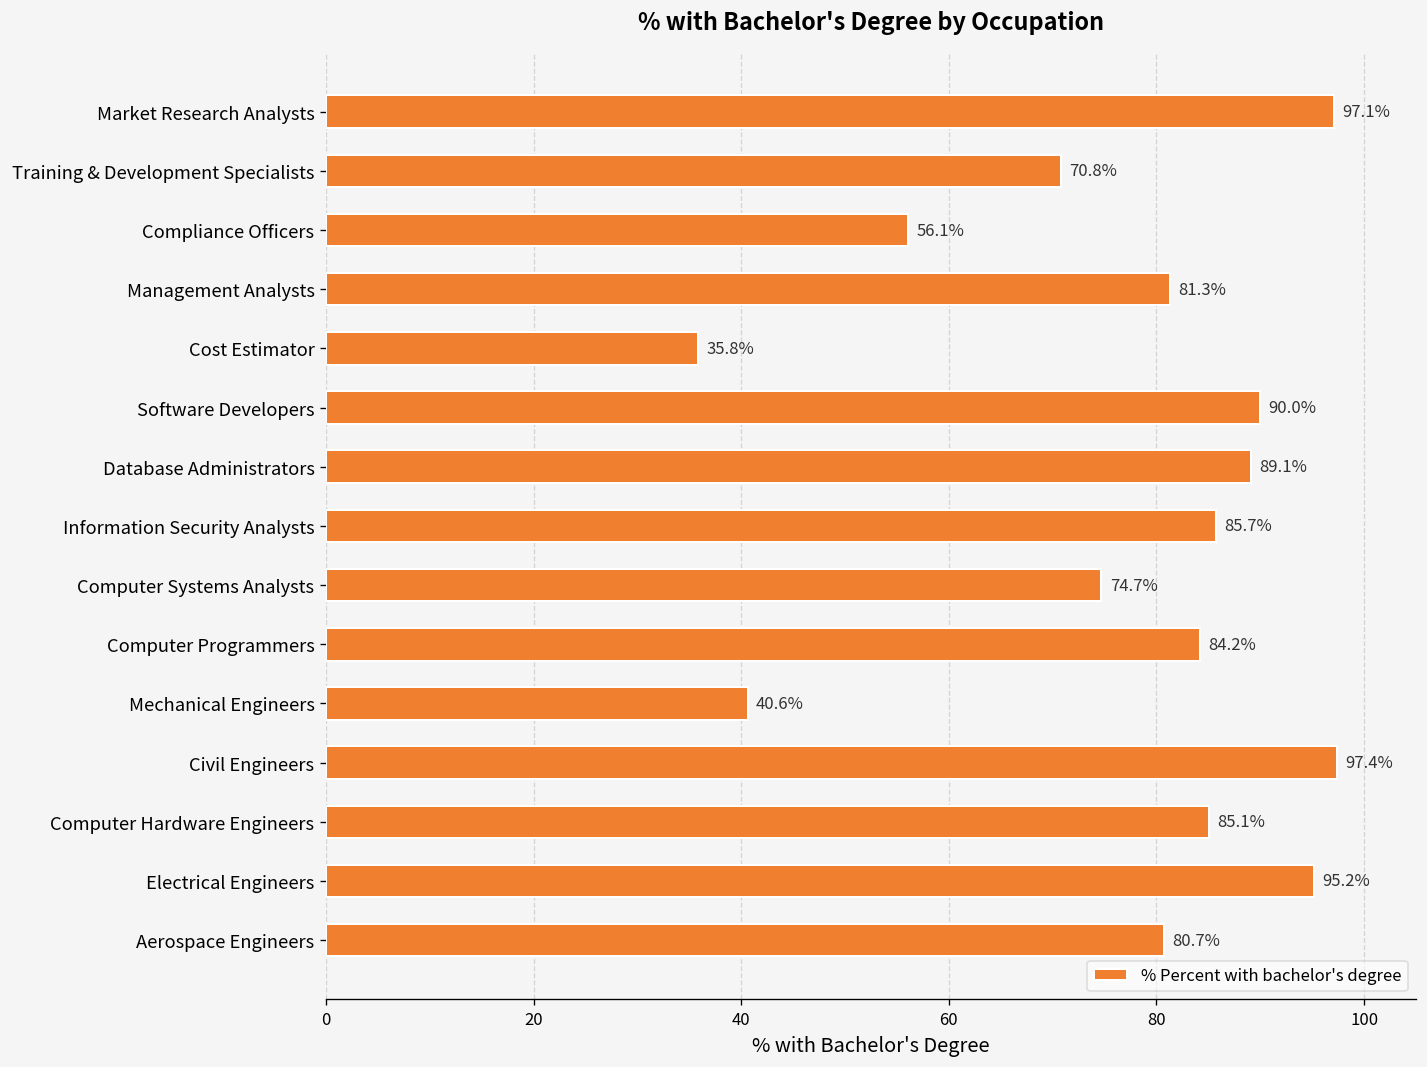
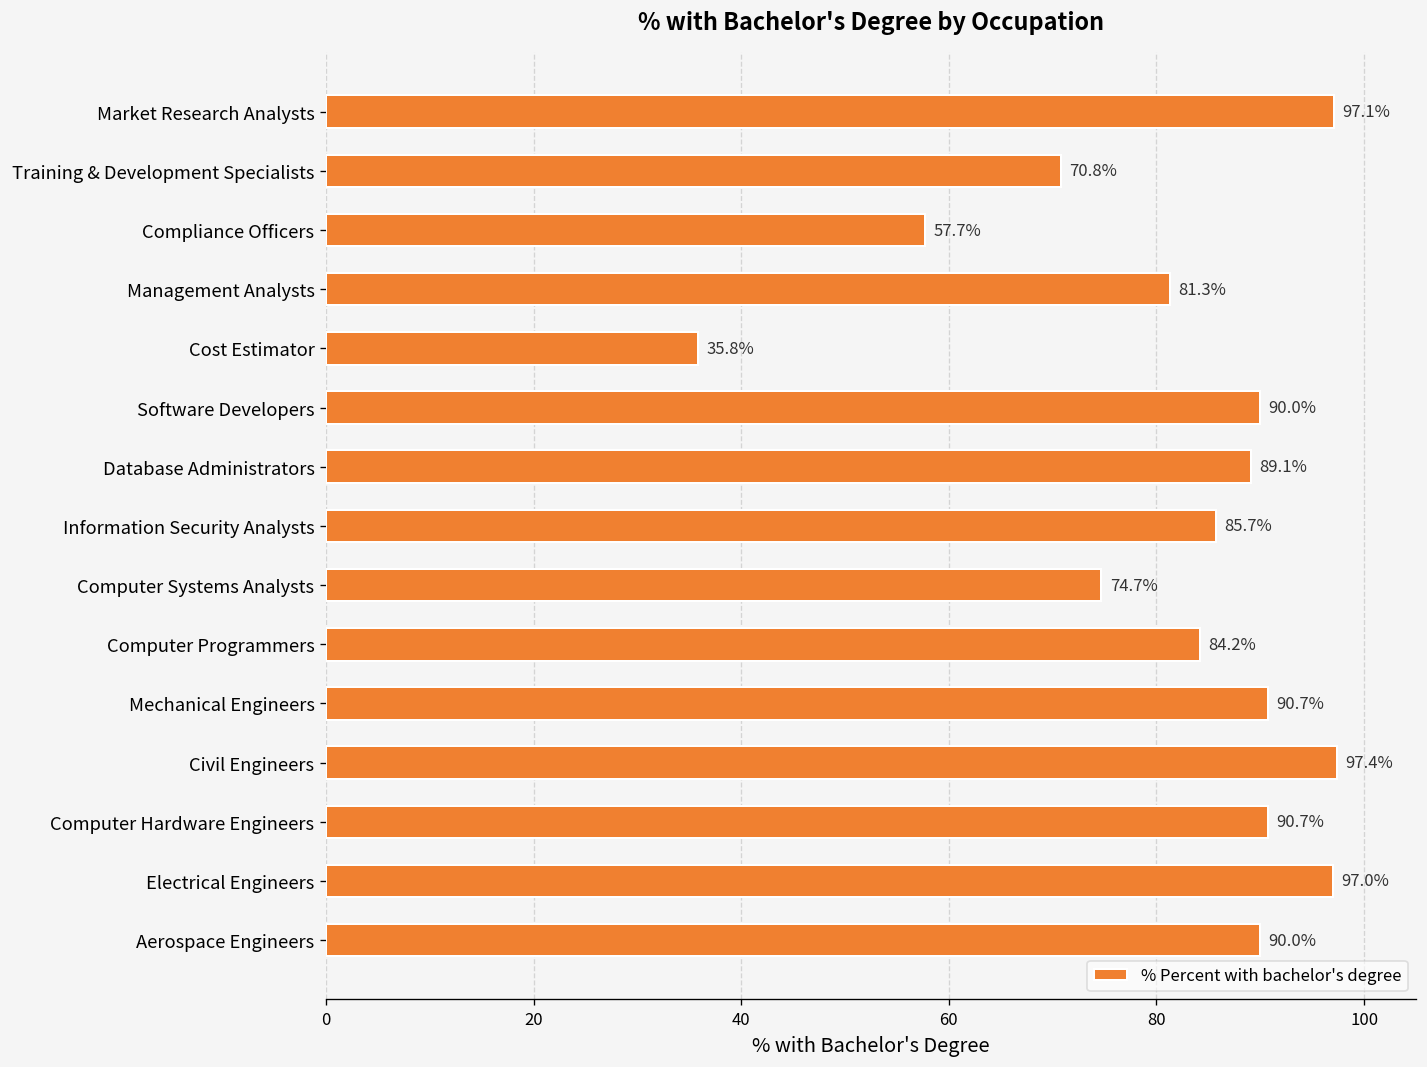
Compliance Officers: 56.1% -> 57.7%
Mechanical Engineers: 40.6% -> 90.7%
Computer Hardware Engineers: 85.1% -> 90.7%
Electrical Engineers: 95.2% -> 97.0%
Aerospace Engineers: 80.7% -> 90.0%
